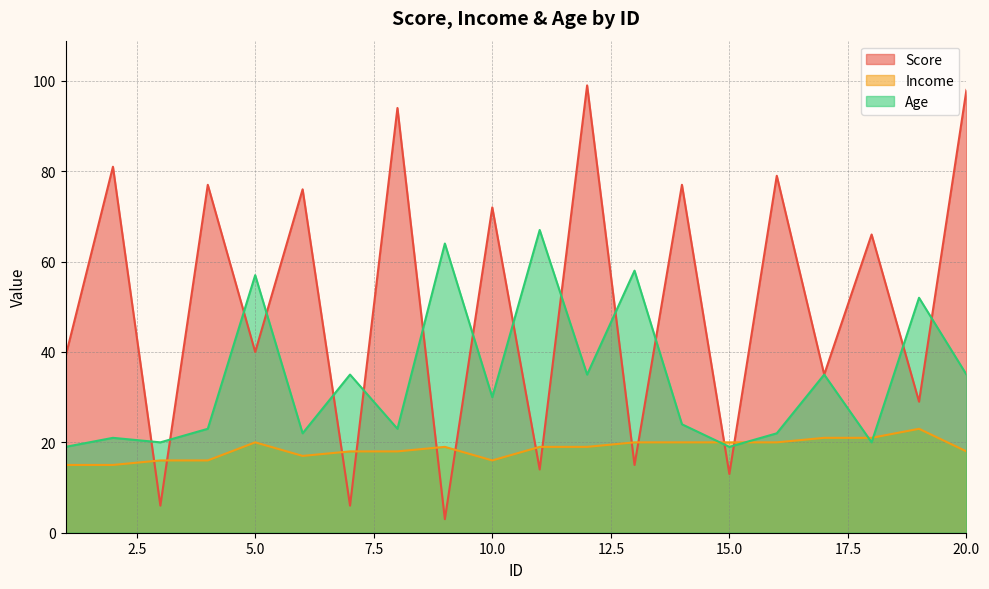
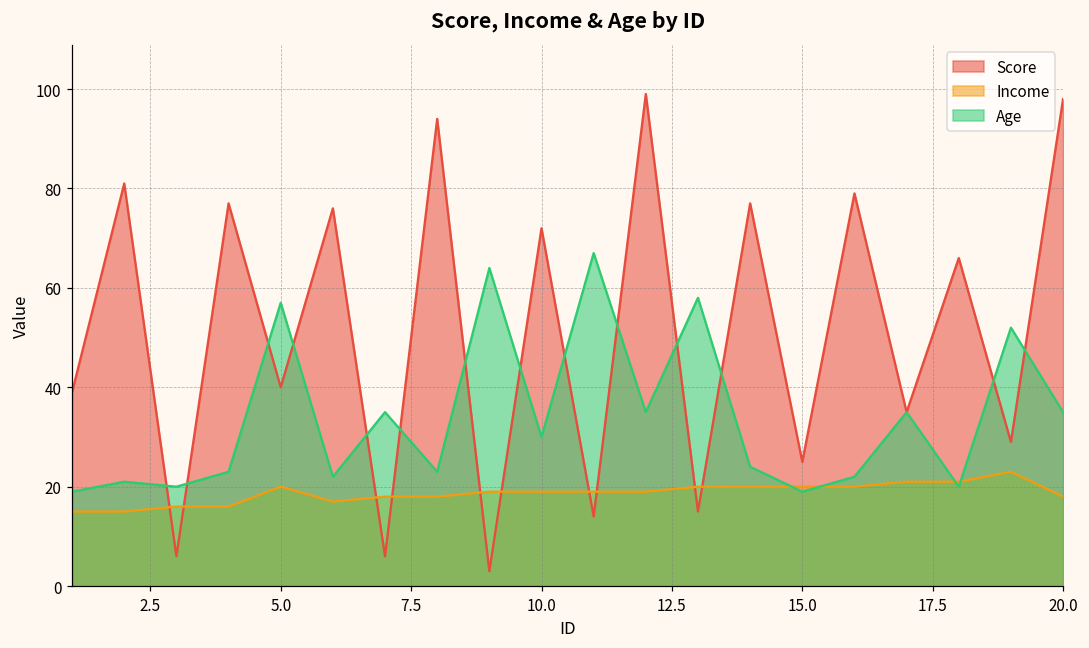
Income, 10.0: 16 -> 19
Score, 15.0: 13 -> 25
